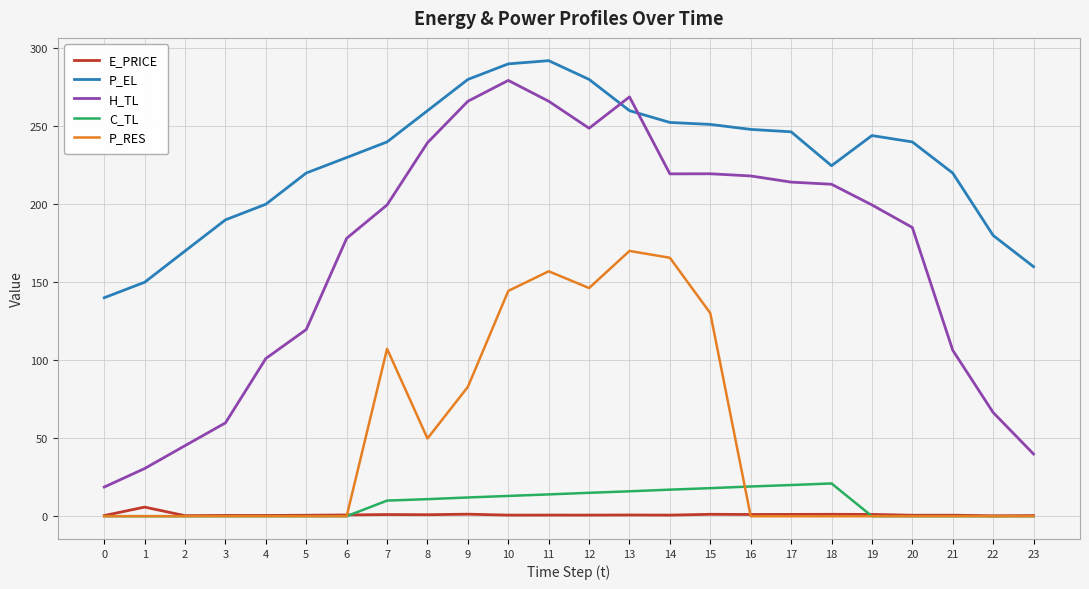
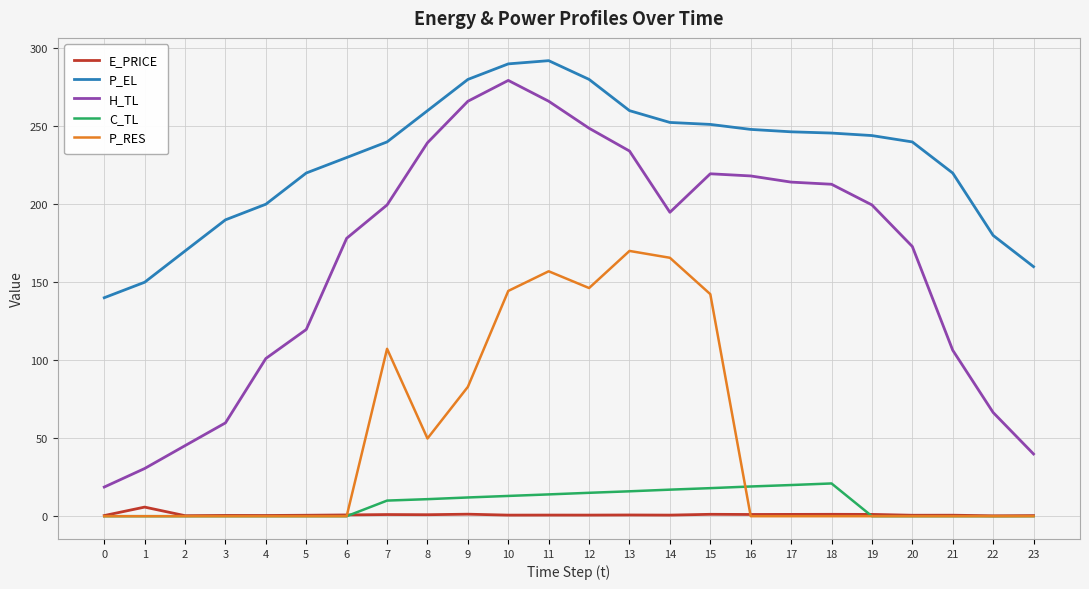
H_TL, 13: 269 -> 234
H_TL, 14: 219 -> 195
P_RES, 15: 130 -> 142
P_EL, 18: 225 -> 246
H_TL, 20: 185 -> 173
